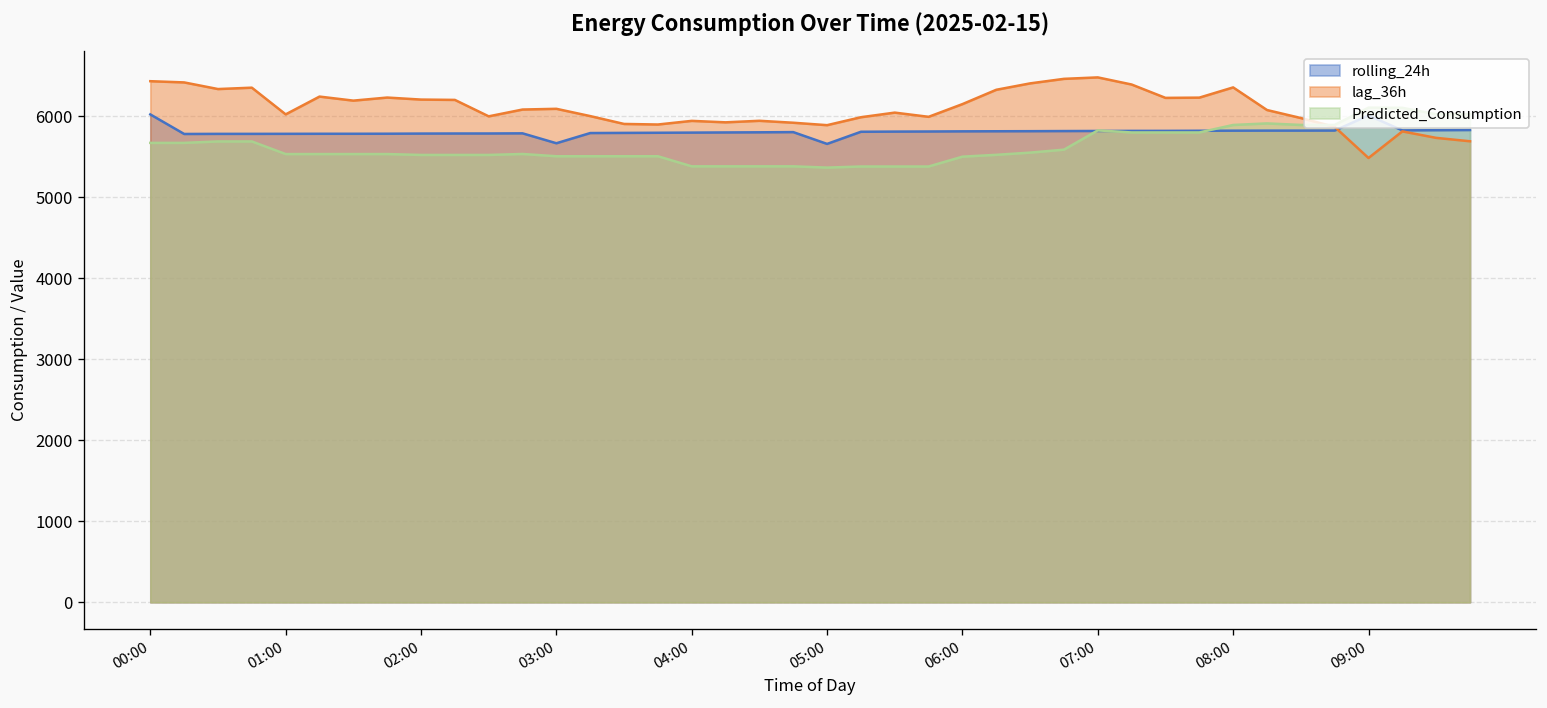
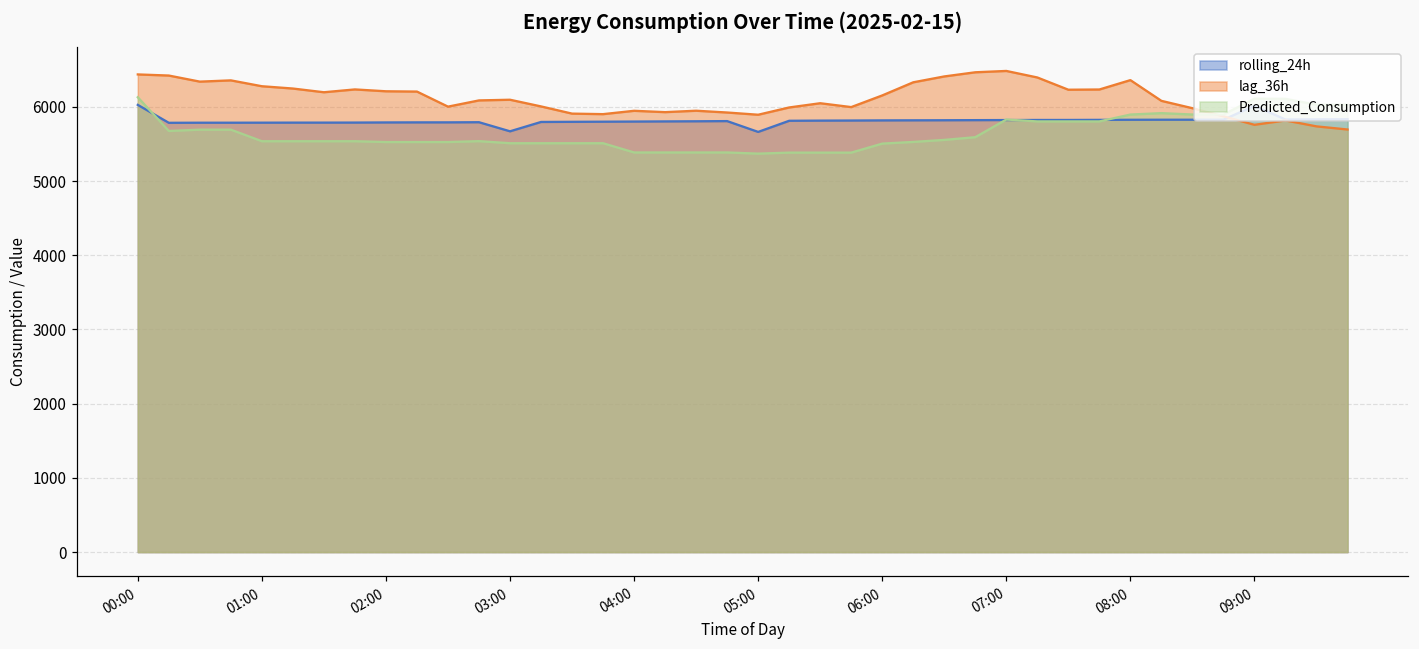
Predicted_Consumption, 00:00: 5700 -> 6100
lag_36h, 01:00: 6000 -> 6300
lag_36h, 09:00: 5500 -> 5800
